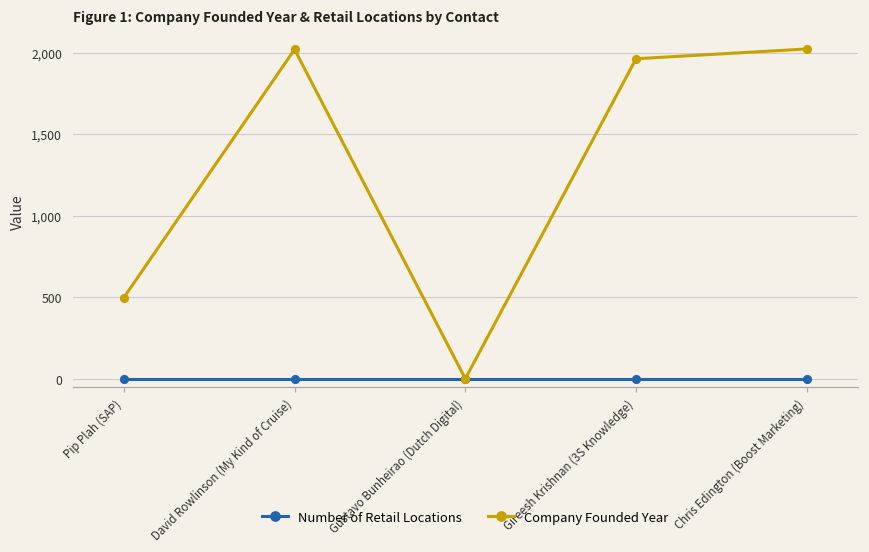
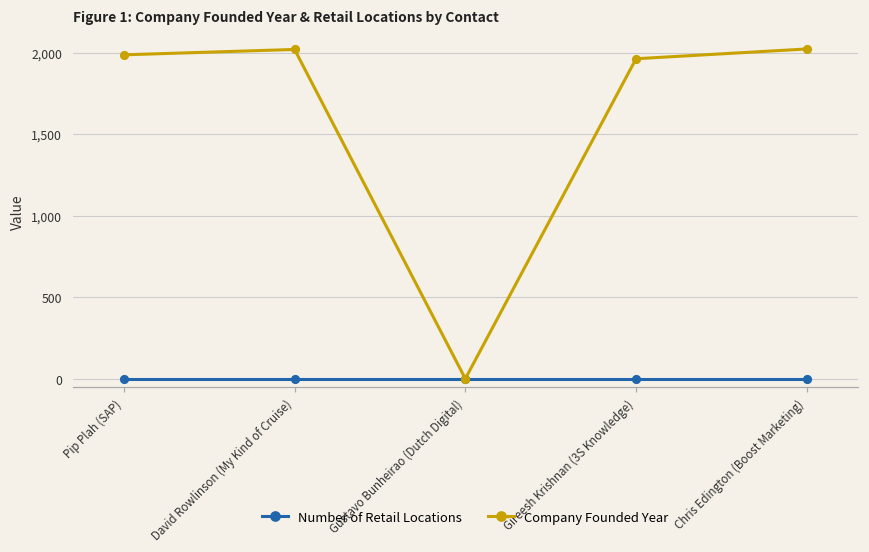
Company Founded Year, Pip Plah (SAP): 500 -> 1,990
